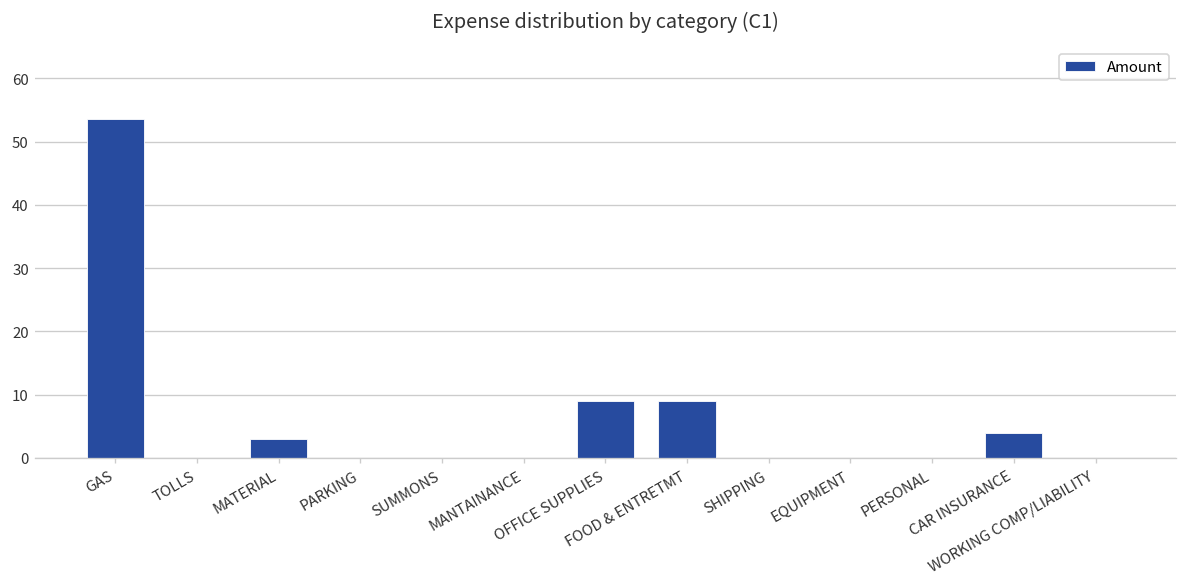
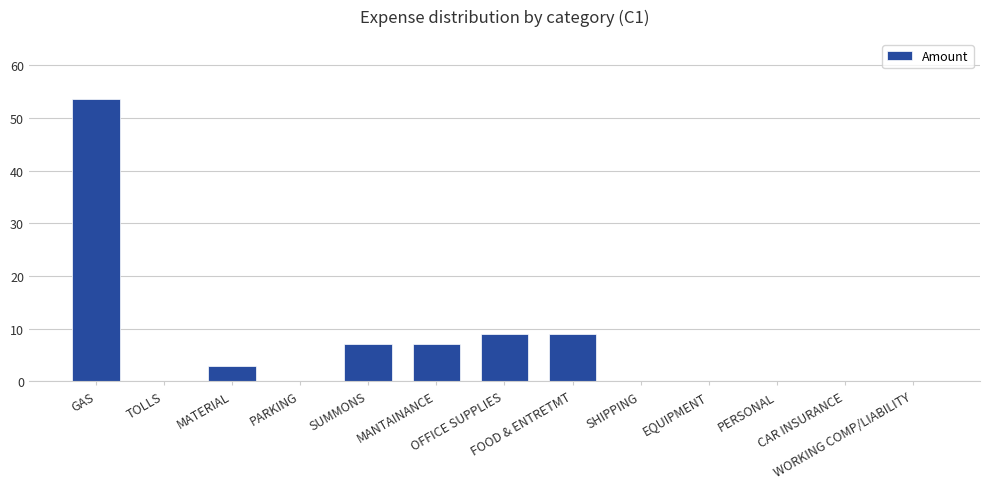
SUMMONS: 0 -> 7
MANTAINANCE: 0 -> 7
CAR INSURANCE: 4 -> 0
